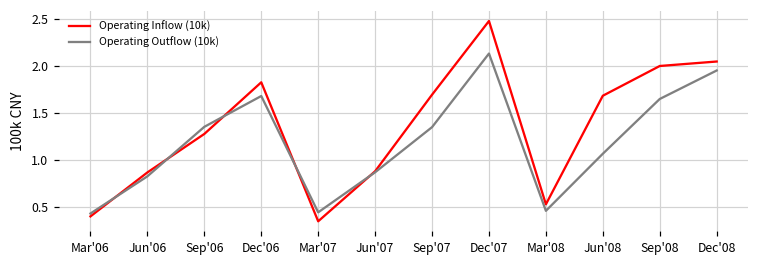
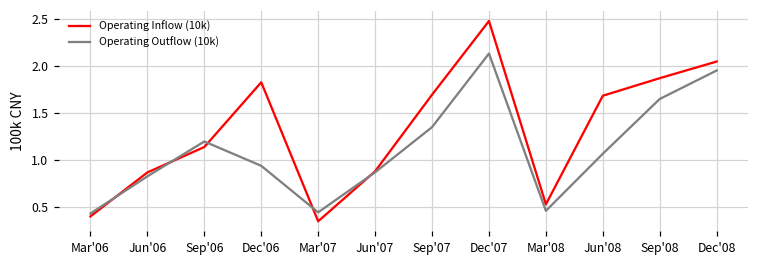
Operating Inflow (10k), Sep'06: 1.3 -> 1.1
Operating Outflow (10k), Sep'06: 1.4 -> 1.2
Operating Outflow (10k), Dec'06: 1.7 -> 0.9
Operating Inflow (10k), Sep'08: 2.0 -> 1.9
